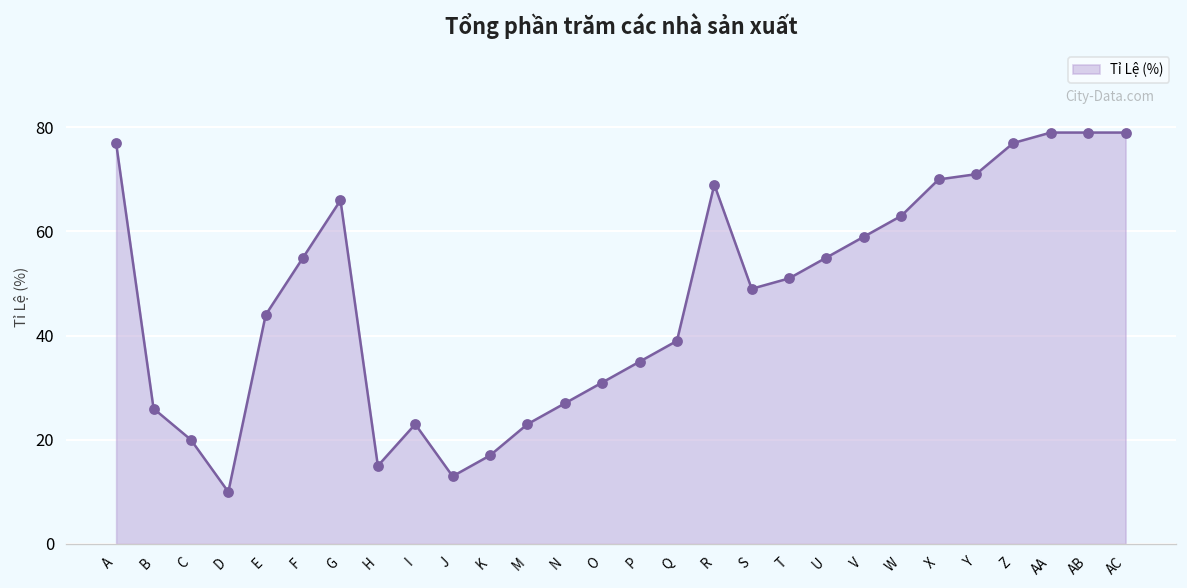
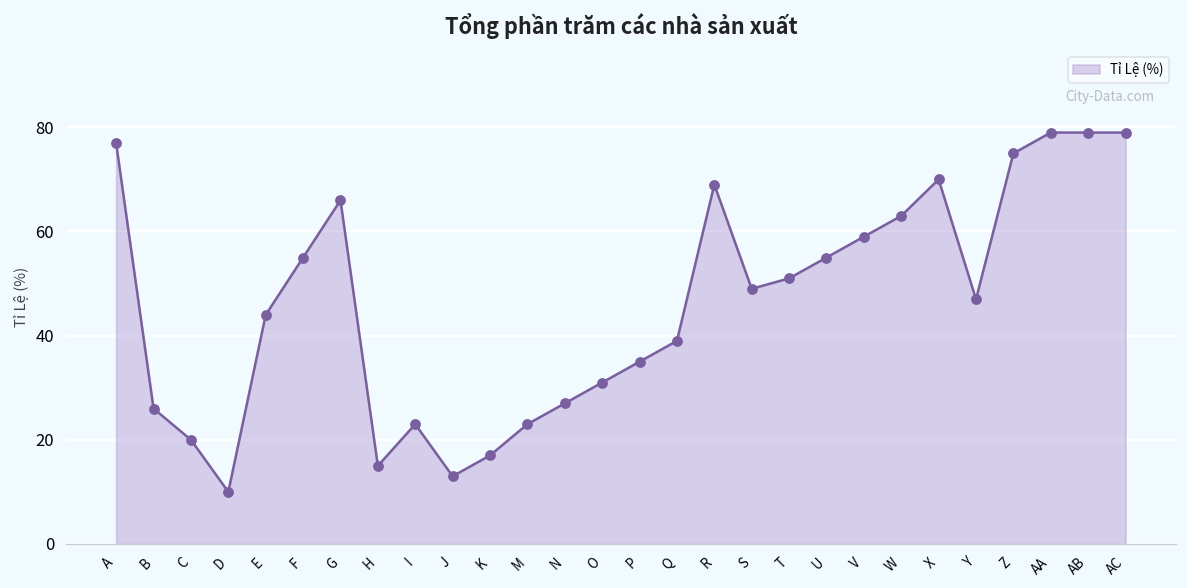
Y: 71 -> 47
Z: 77 -> 75
